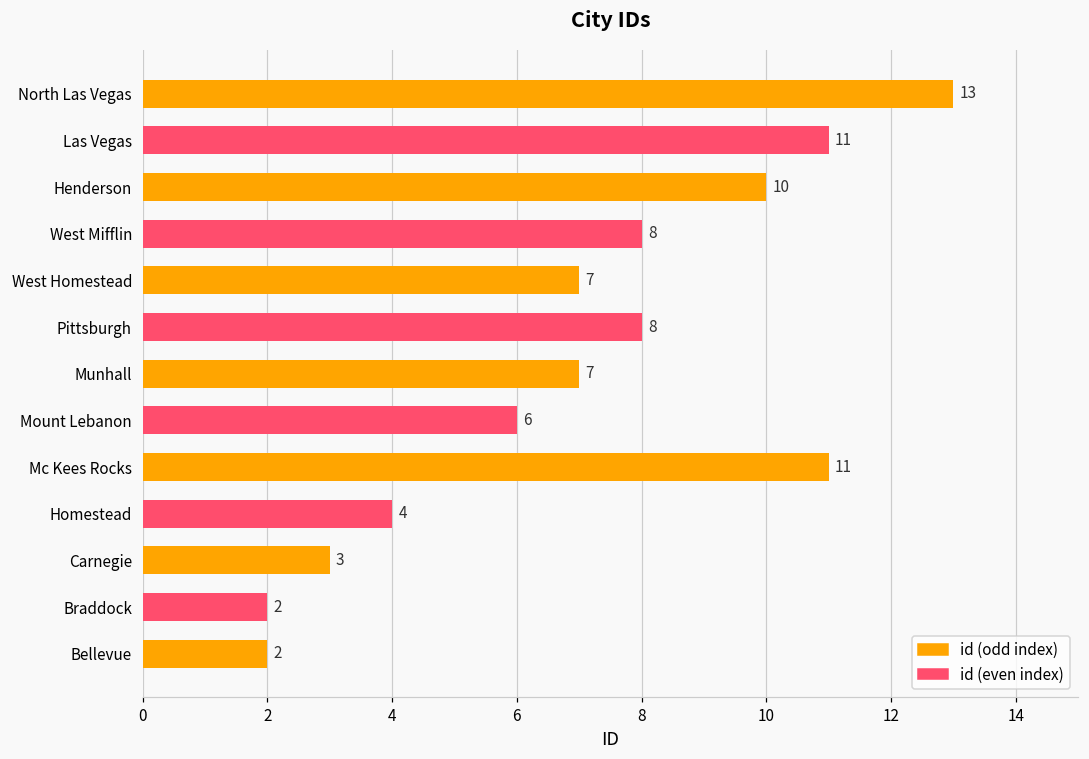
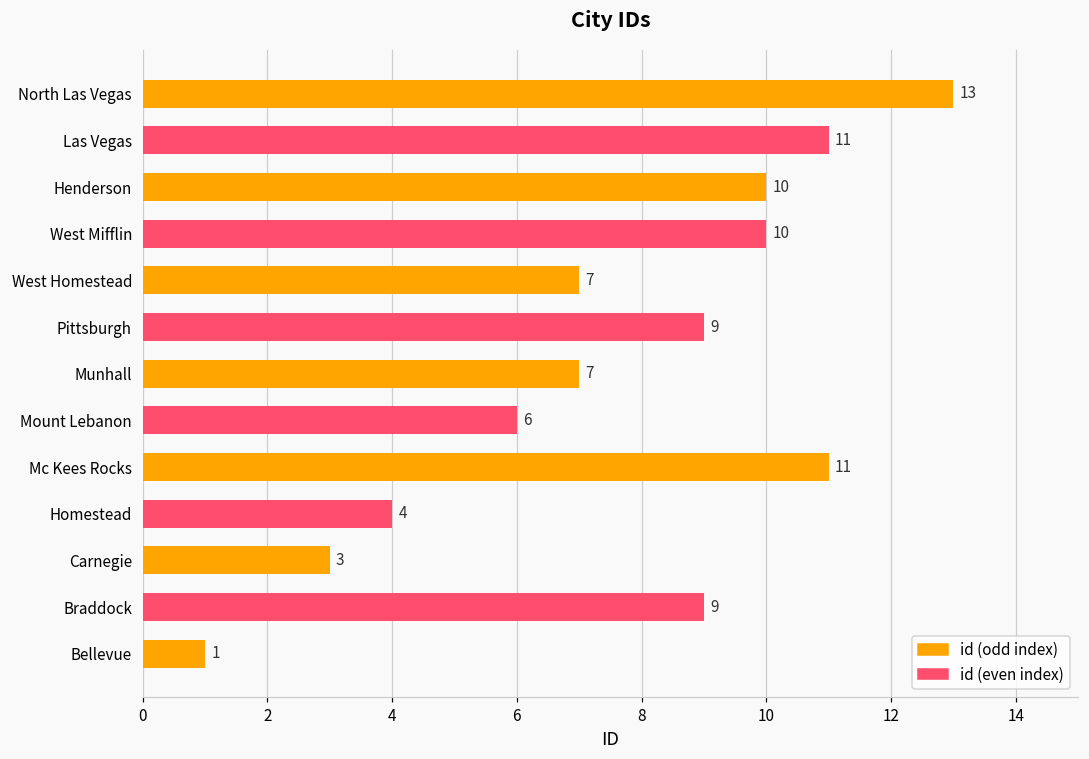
West Mifflin: 8 -> 10
Pittsburgh: 8 -> 9
Braddock: 2 -> 9
Bellevue: 2 -> 1
